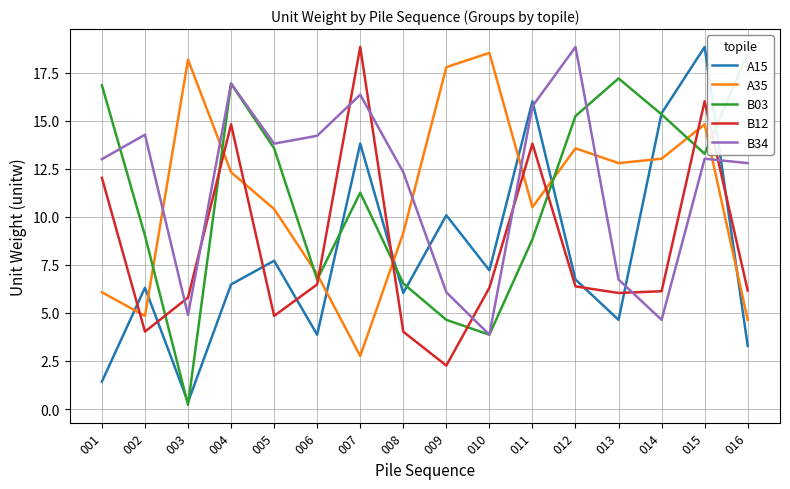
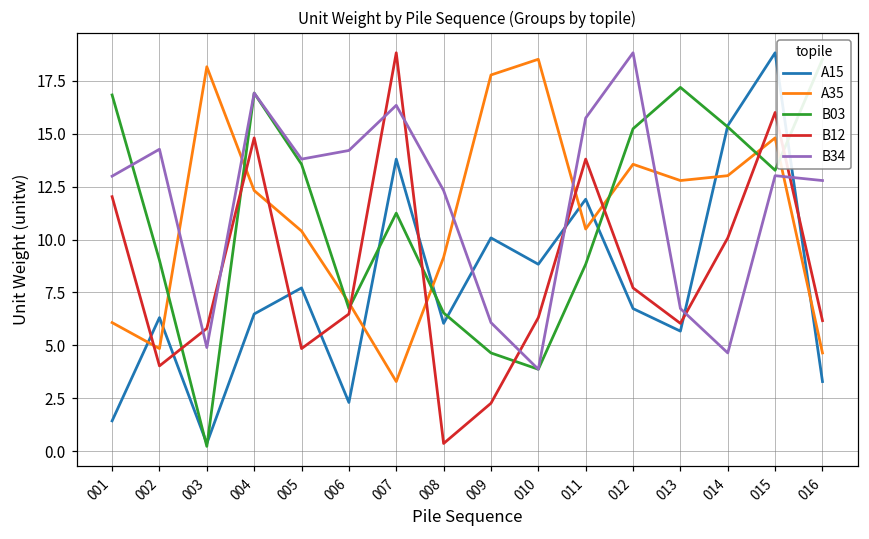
A15, 006: 3.9 -> 2.3
A35, 007: 2.8 -> 3.3
B12, 008: 4.0 -> 0.4
A15, 010: 7.2 -> 8.8
A15, 011: 16.0 -> 11.9
B12, 012: 6.4 -> 7.7
A15, 013: 4.6 -> 5.7
B12, 014: 6.1 -> 10.1
